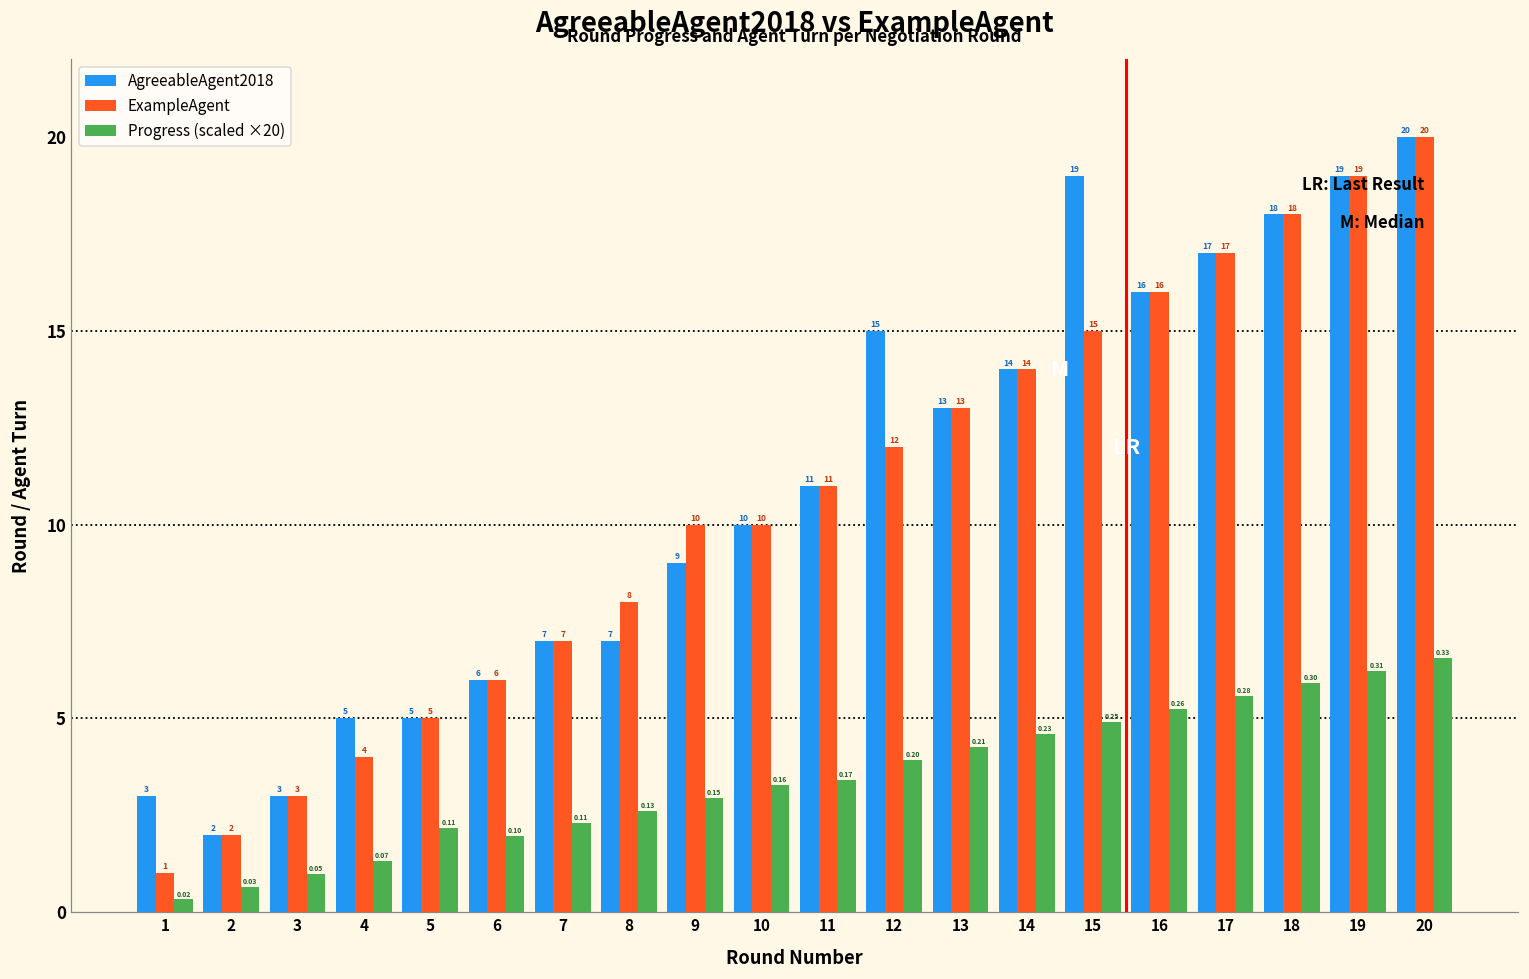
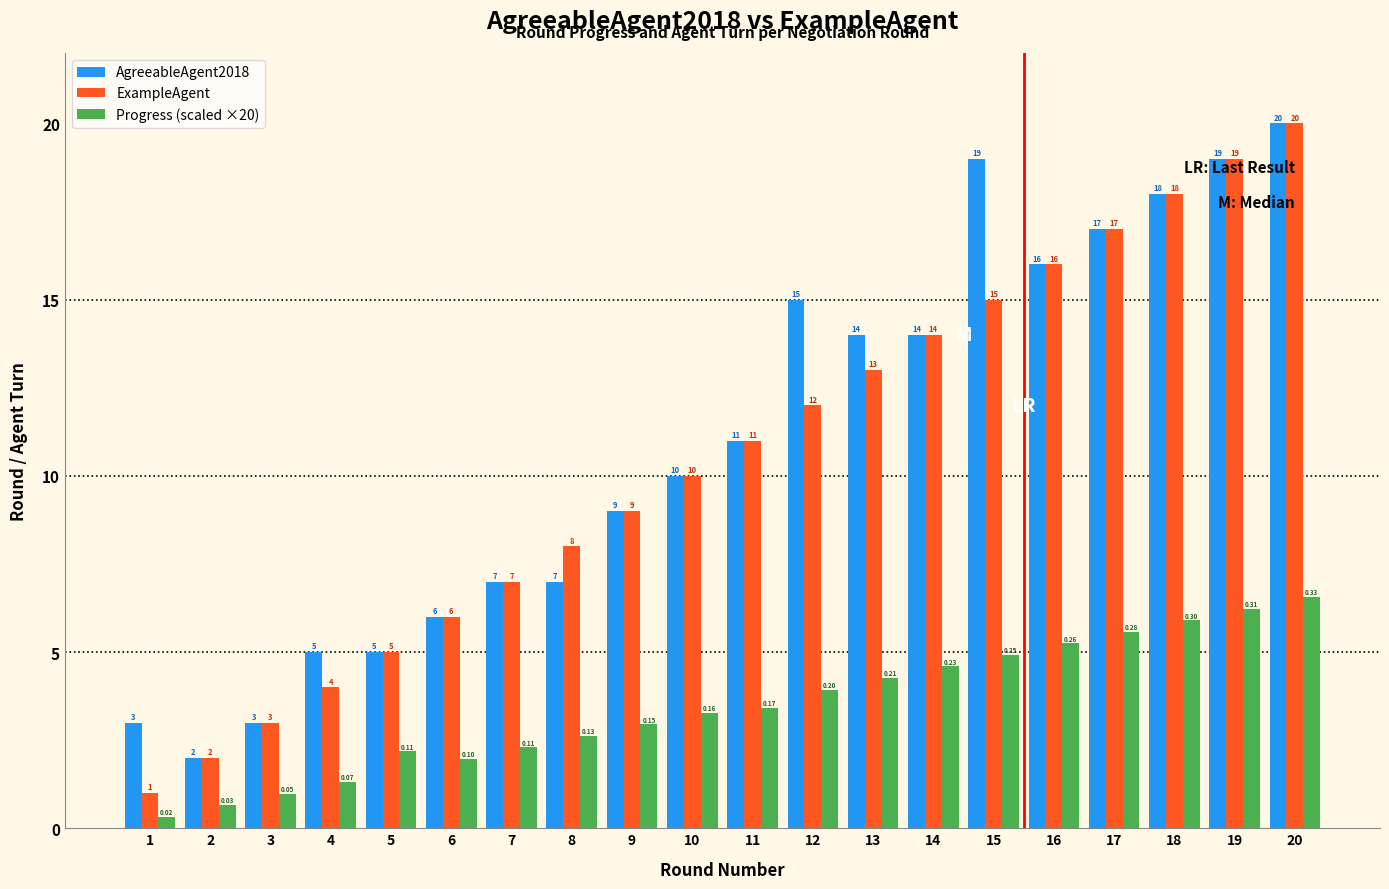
ExampleAgent, 9: 10 -> 9
AgreeableAgent2018, 13: 13 -> 14
